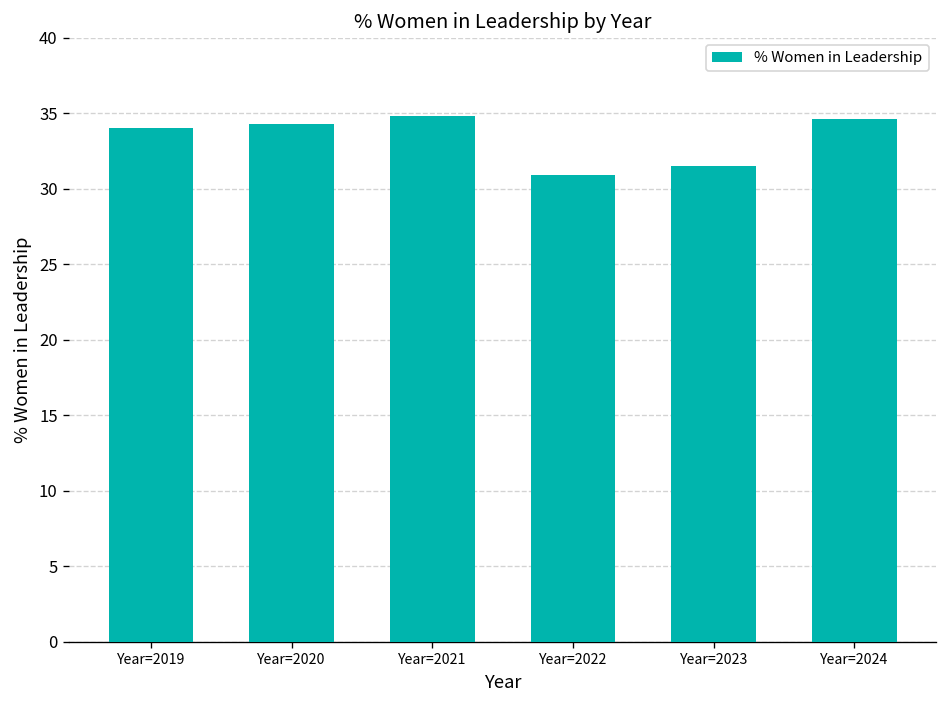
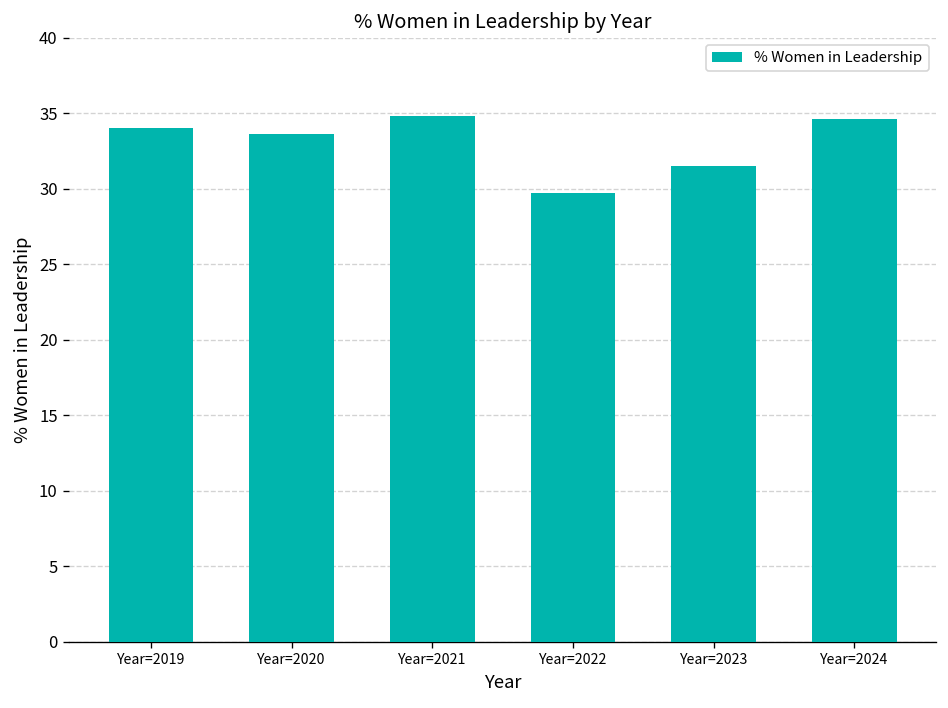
Year=2020: 34.3 -> 33.6
Year=2022: 30.9 -> 29.7
